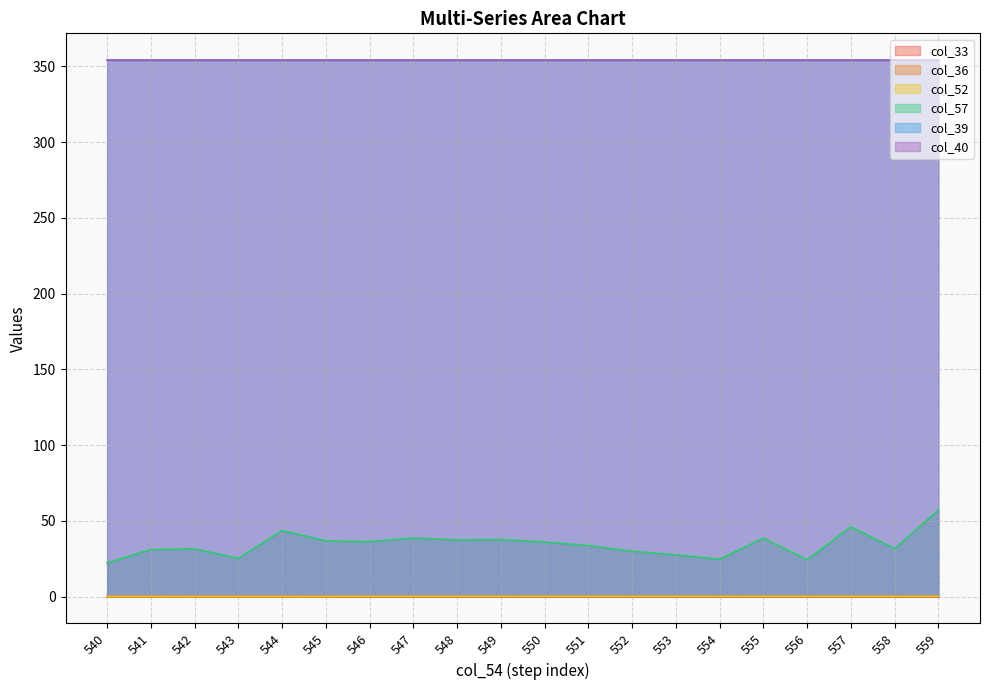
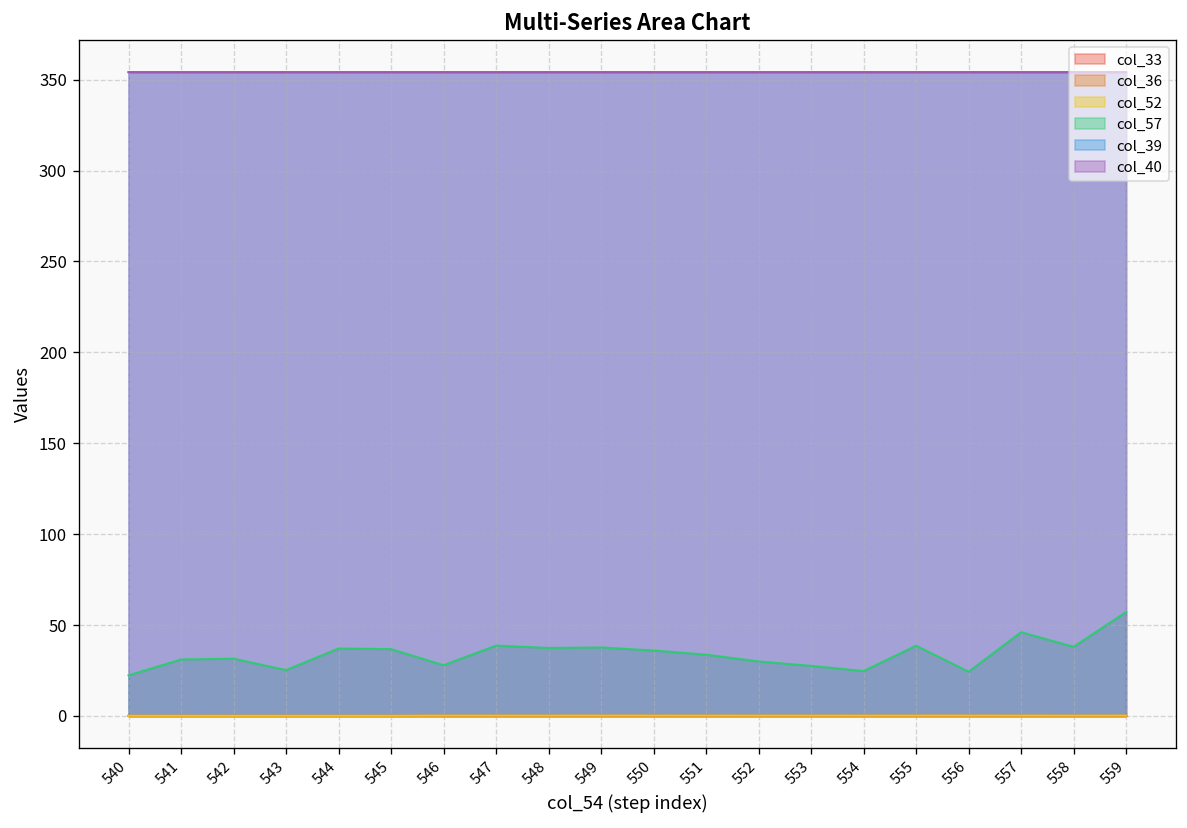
col_57, 544: 44 -> 37
col_57, 546: 36 -> 28
col_57, 558: 32 -> 38
